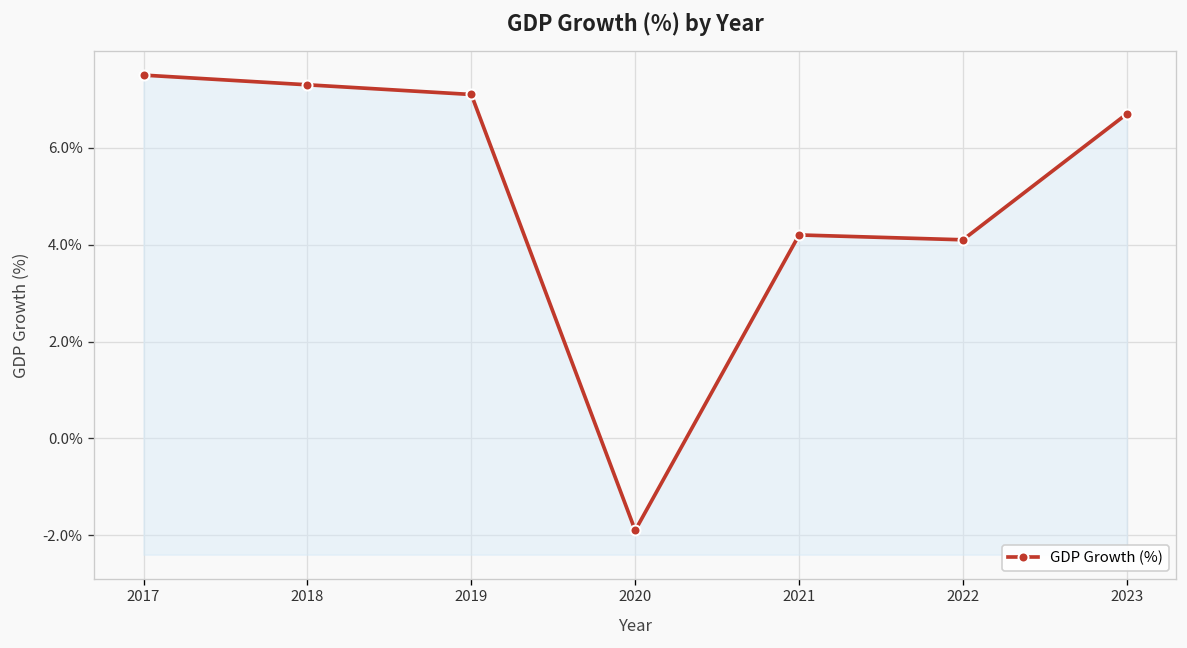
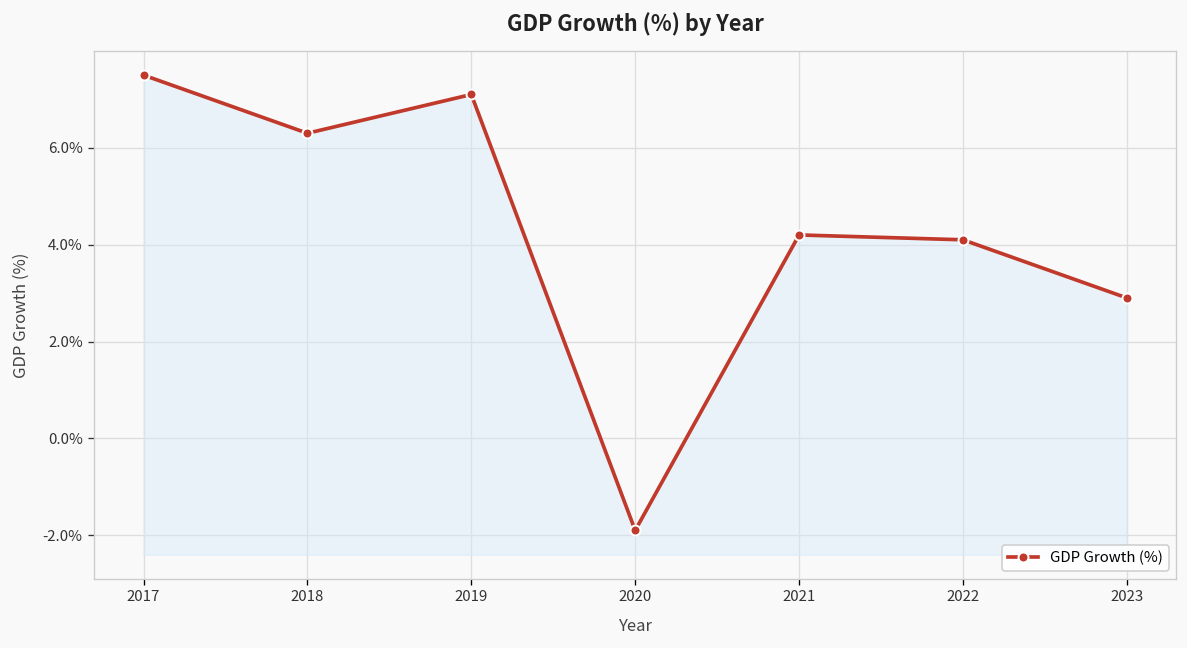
2018: 7.3% -> 6.3%
2023: 6.7% -> 2.9%
